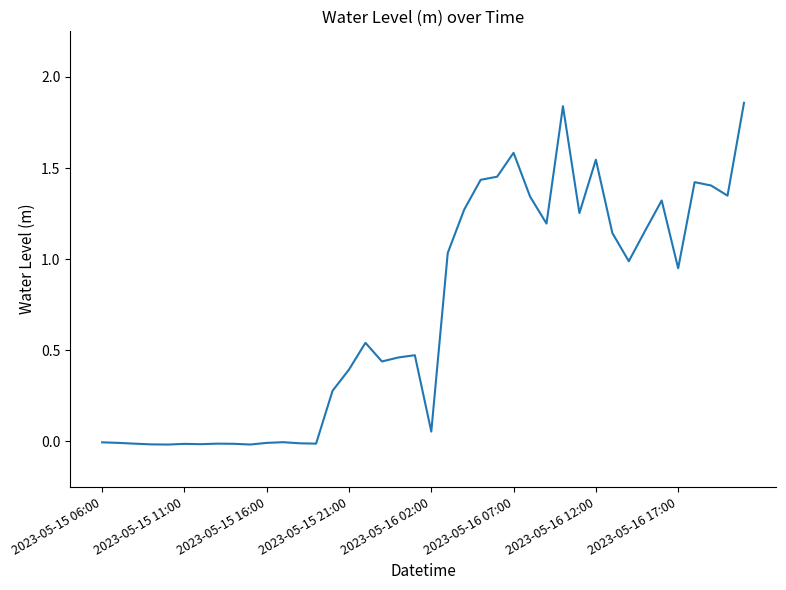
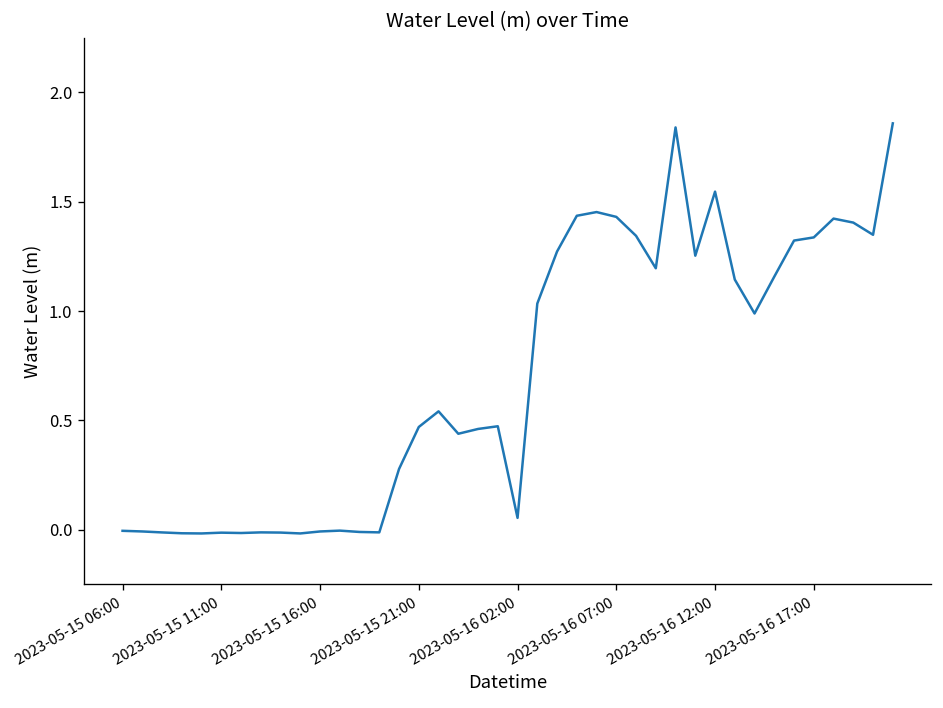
2023-05-15 21:00: 0.39 -> 0.47
2023-05-16 07:00: 1.58 -> 1.43
2023-05-16 17:00: 0.95 -> 1.34
